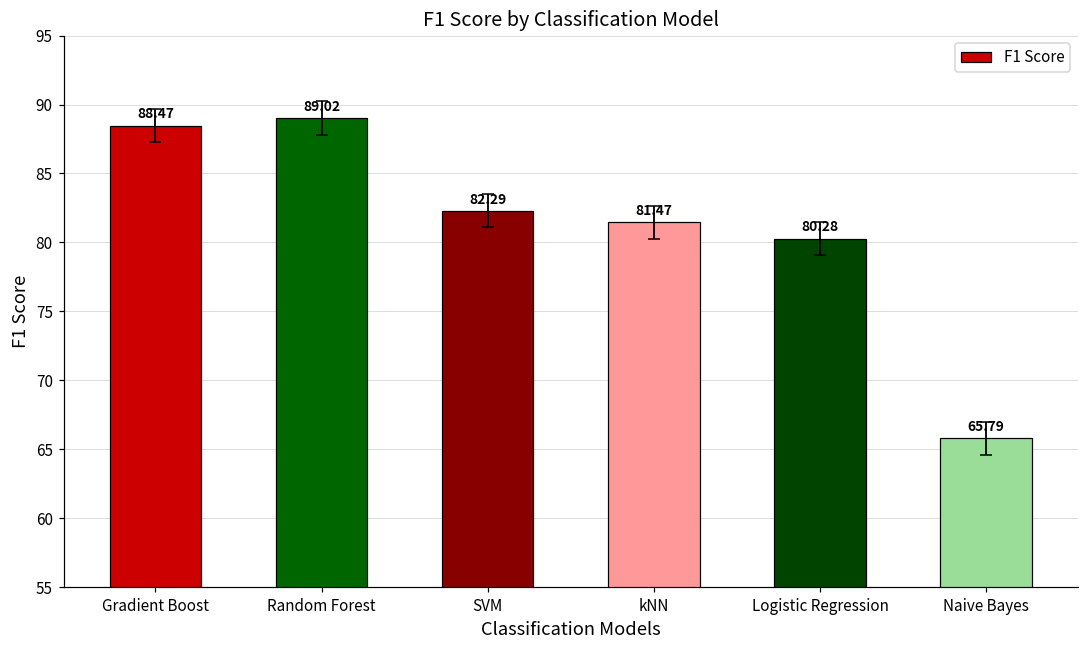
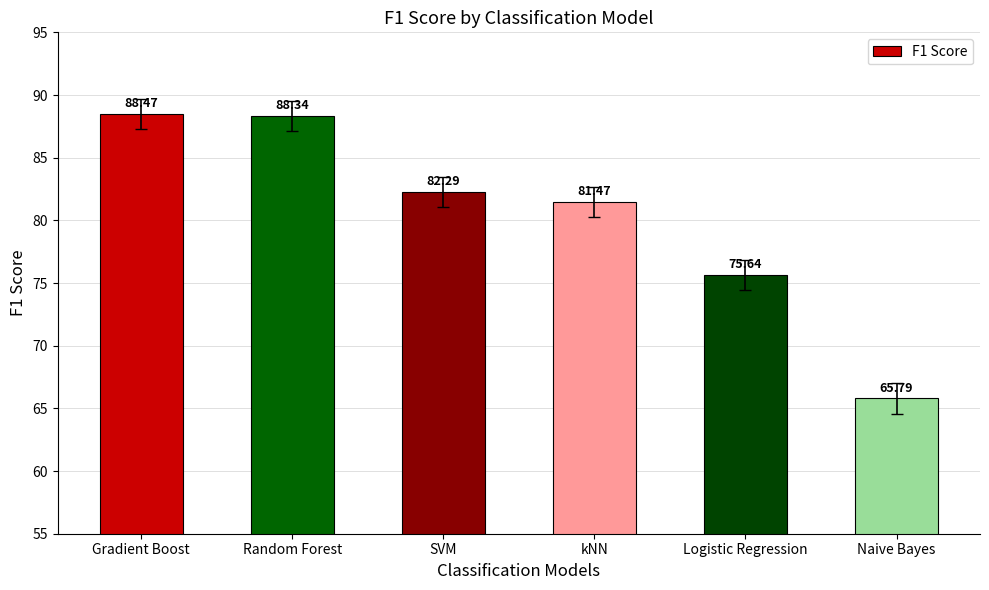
F1 Score, Random Forest: 89.02 -> 88.34
F1 Score, Logistic Regression: 80.28 -> 75.64
